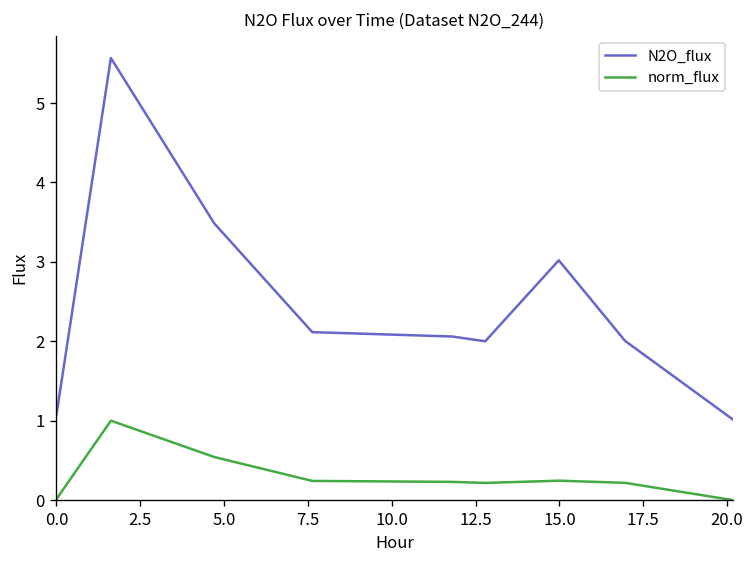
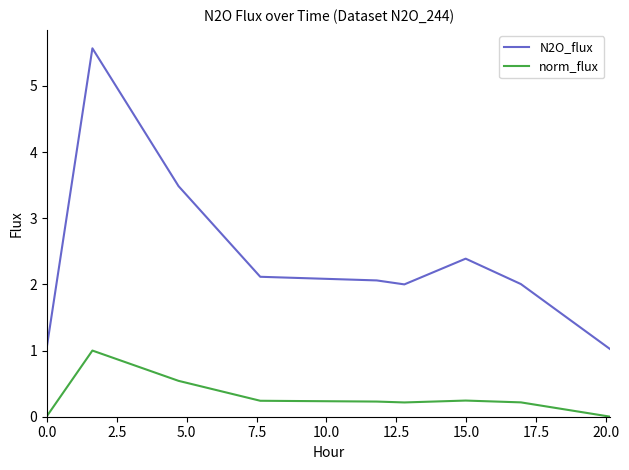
N2O_flux, 15.0: 3.0 -> 2.4
